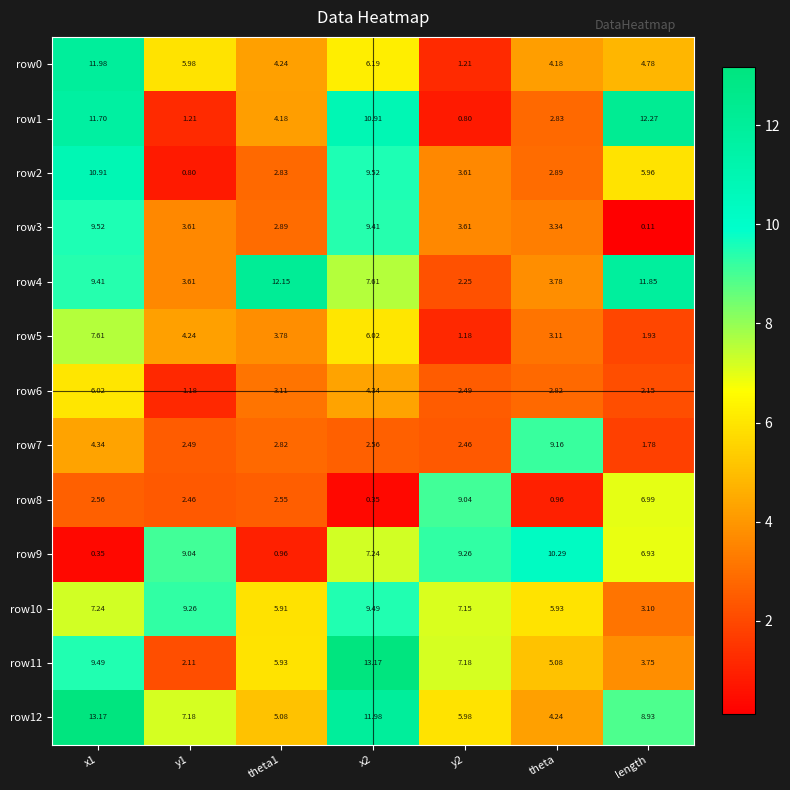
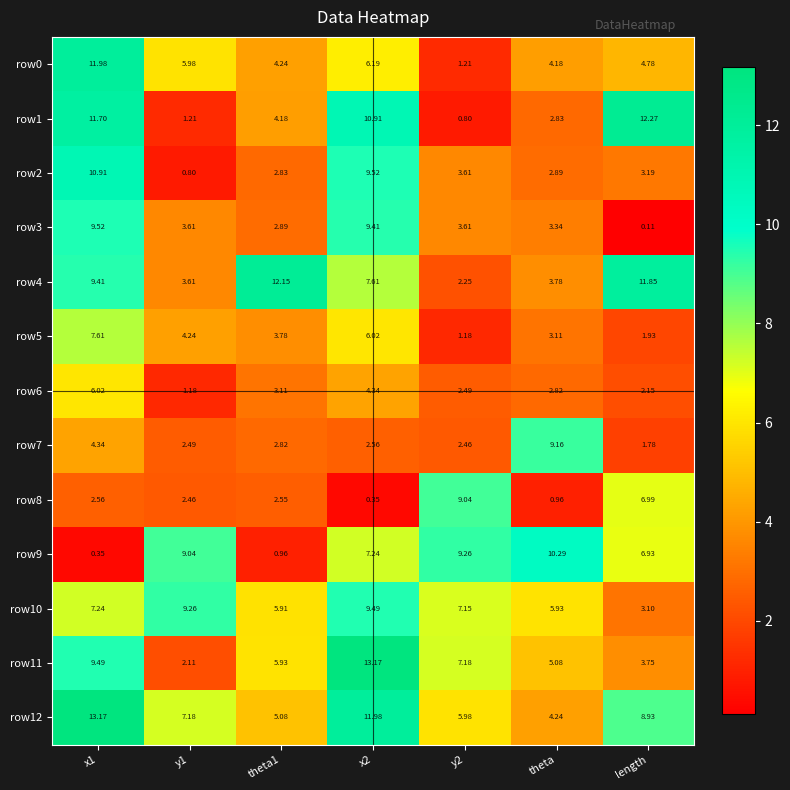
row2, length: 5.96 -> 3.19
